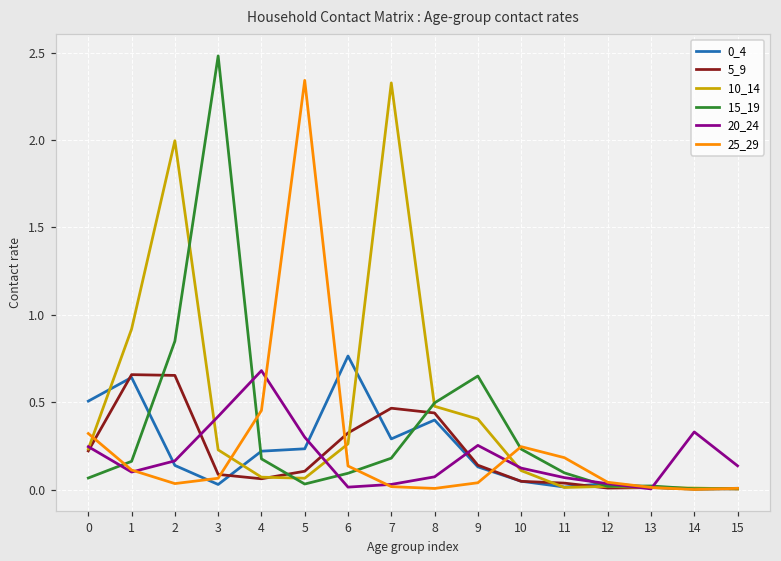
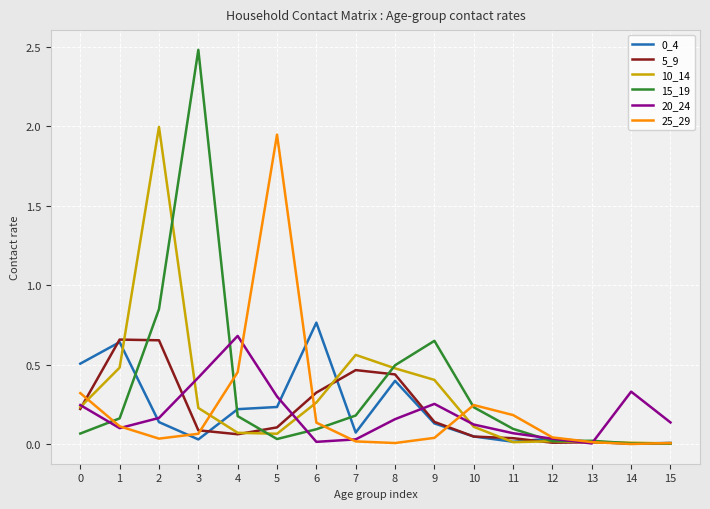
10_14, 1: 0.92 -> 0.48
25_29, 5: 2.34 -> 1.95
0_4, 7: 0.29 -> 0.07
10_14, 7: 2.33 -> 0.56
20_24, 8: 0.07 -> 0.16
